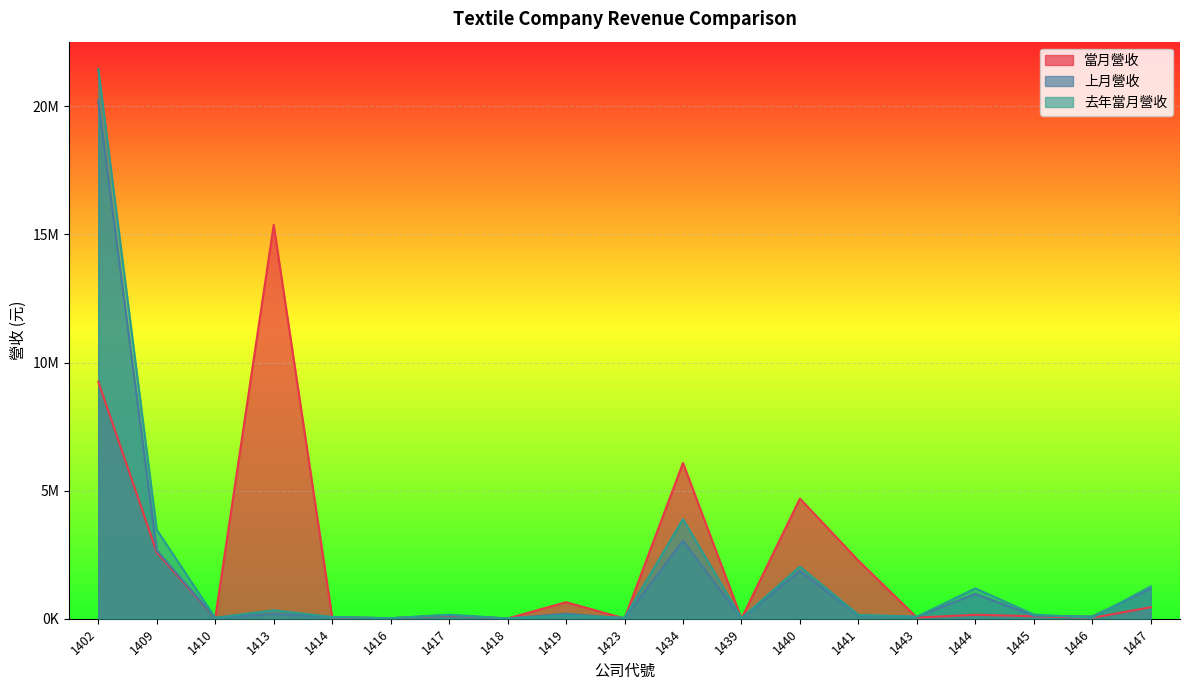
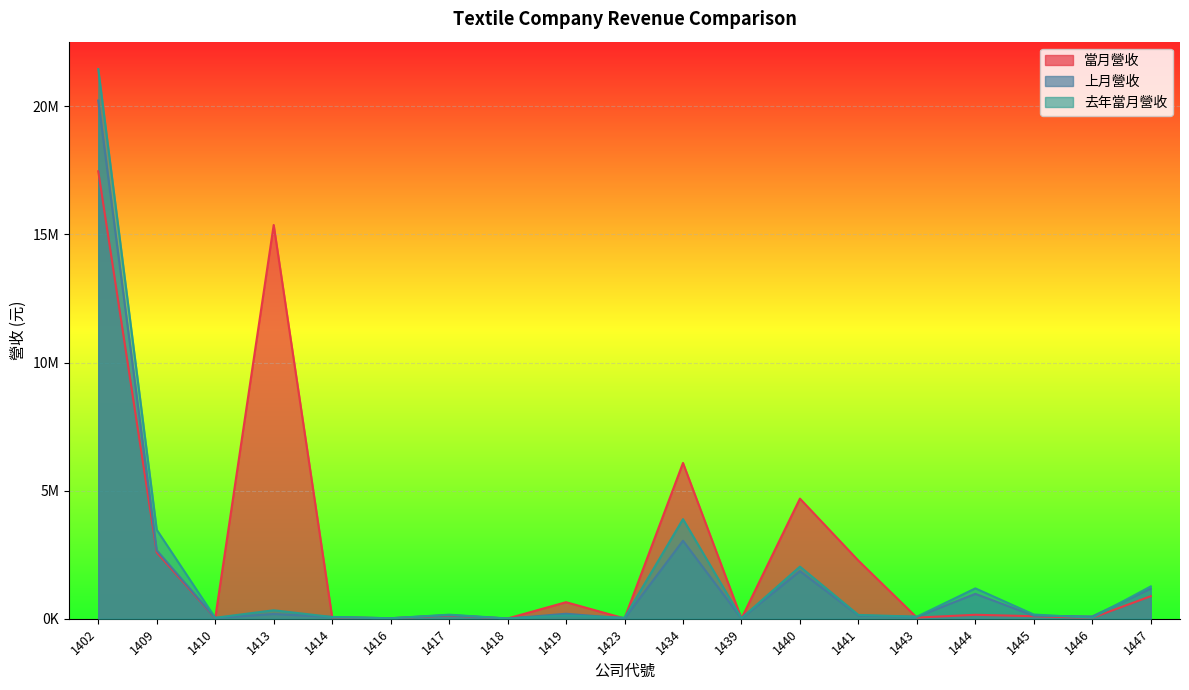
當月營收, 1402: 9300000 -> 17500000
當月營收, 1447: 500000 -> 900000
